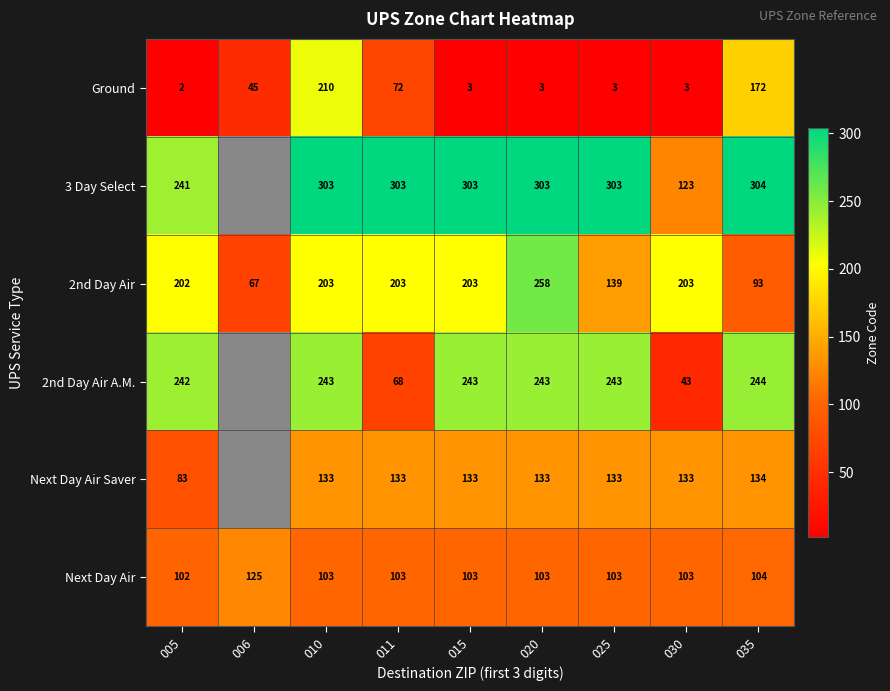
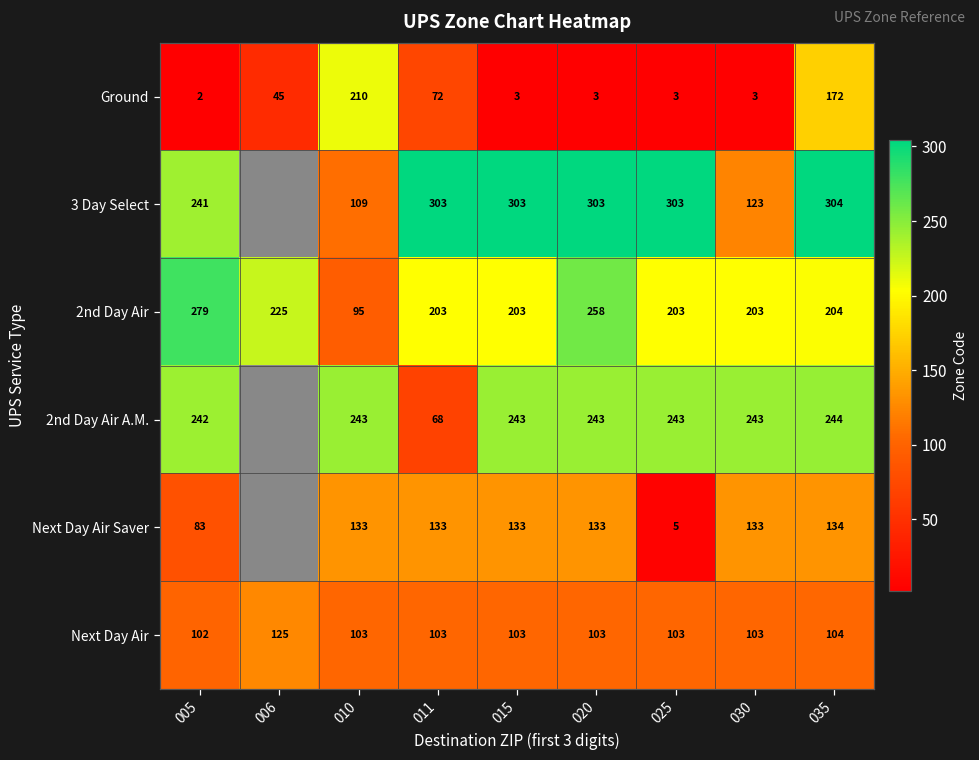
3 Day Select, 010: 303 -> 109
2nd Day Air, 005: 202 -> 279
2nd Day Air, 006: 67 -> 225
2nd Day Air, 010: 203 -> 95
2nd Day Air, 025: 139 -> 203
2nd Day Air, 035: 93 -> 204
2nd Day Air A.M., 030: 43 -> 243
Next Day Air Saver, 025: 133 -> 5
